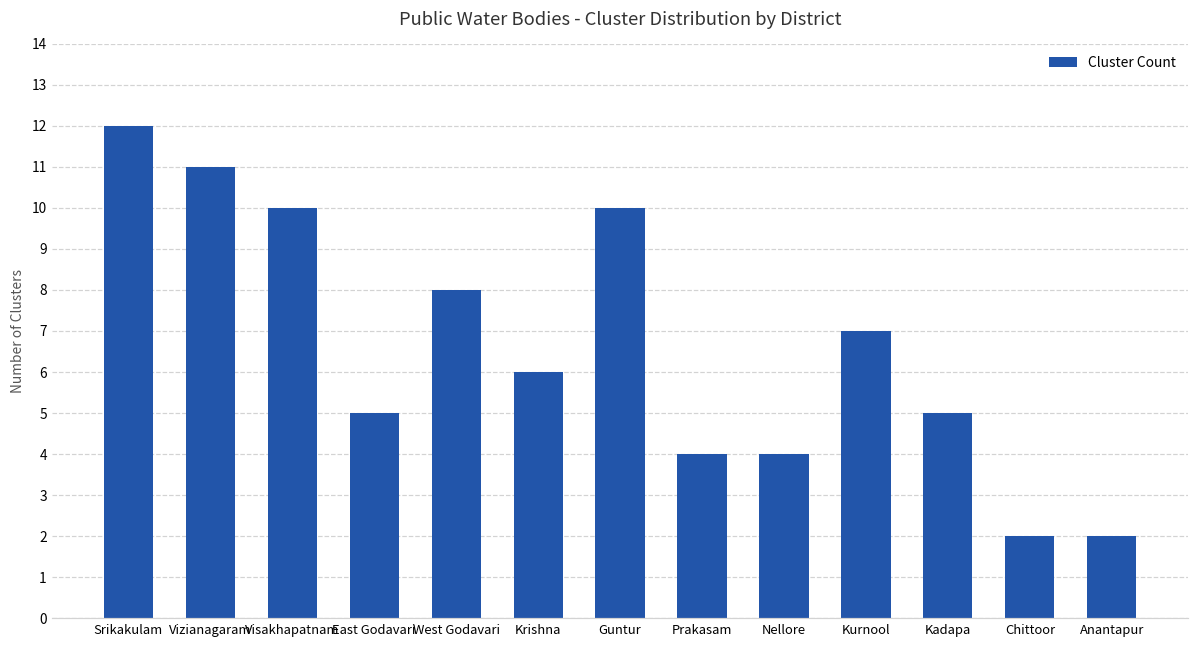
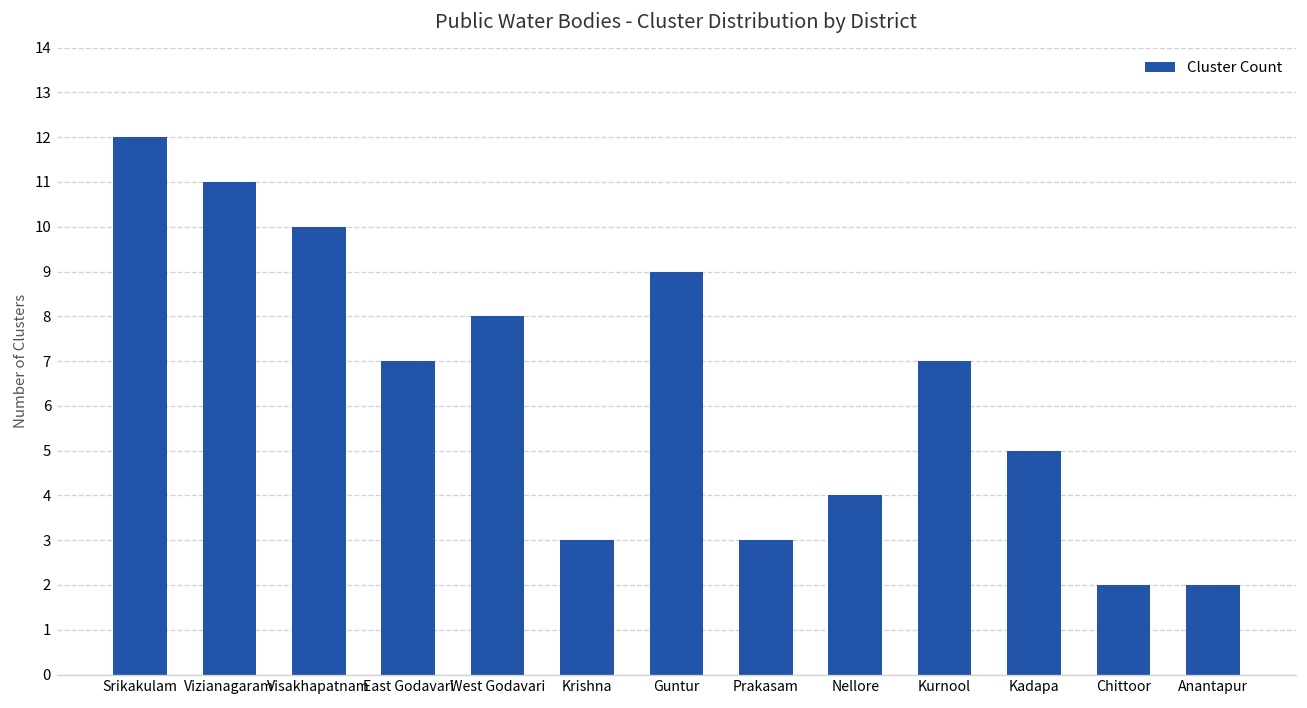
East Godavari: 5 -> 7
Krishna: 6 -> 3
Guntur: 10 -> 9
Prakasam: 4 -> 3
